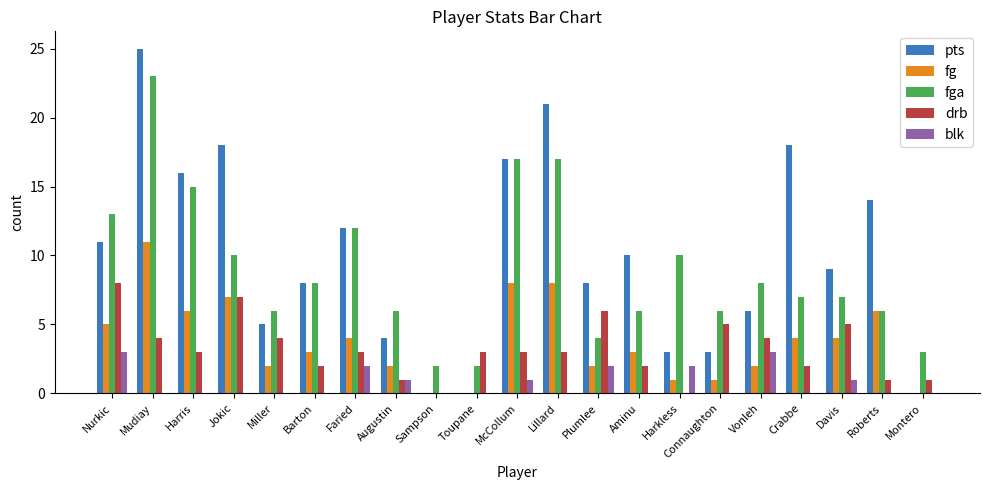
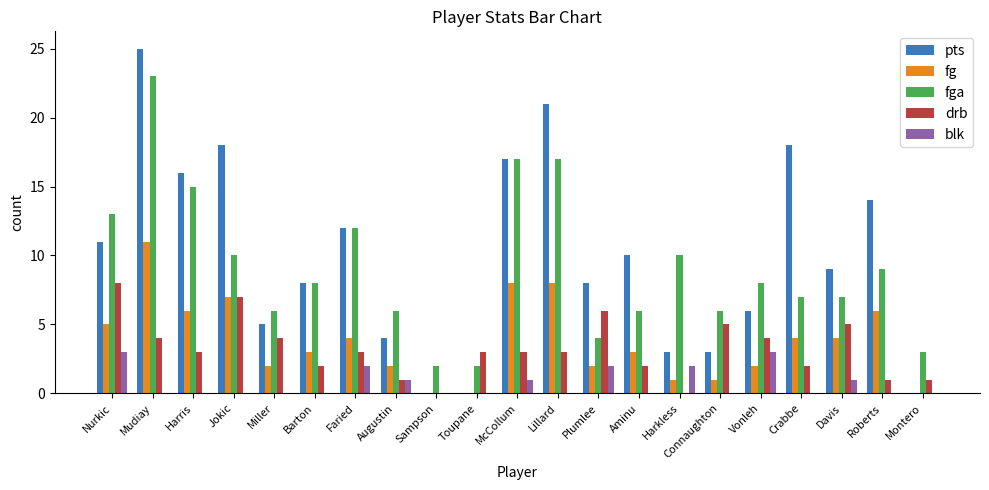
fga, Roberts: 6 -> 9
